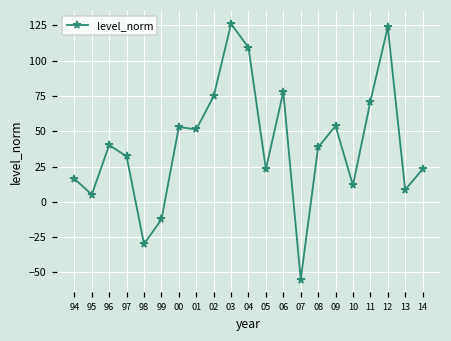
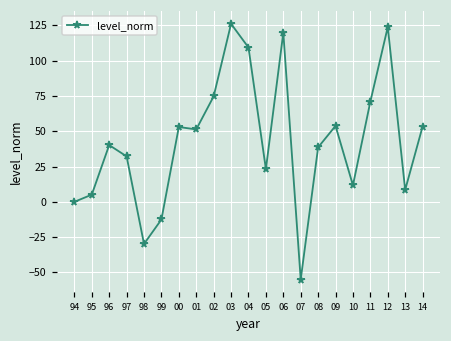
94: 16 -> 0
06: 78 -> 120
14: 23 -> 53
